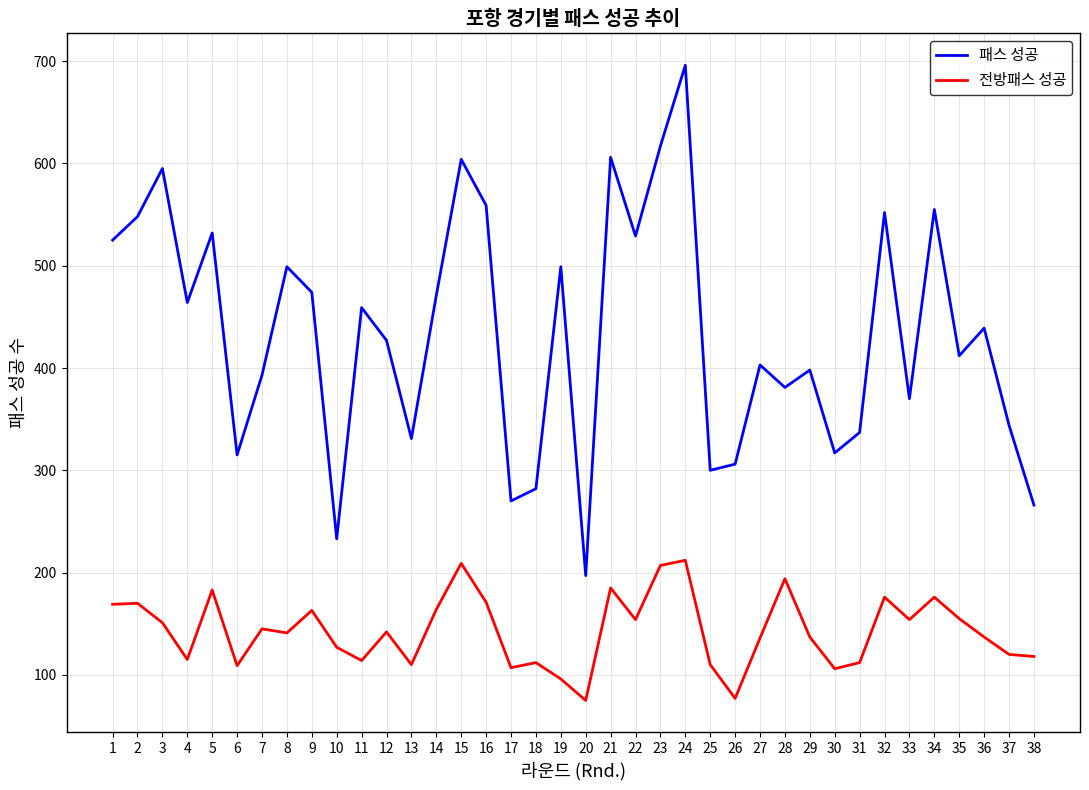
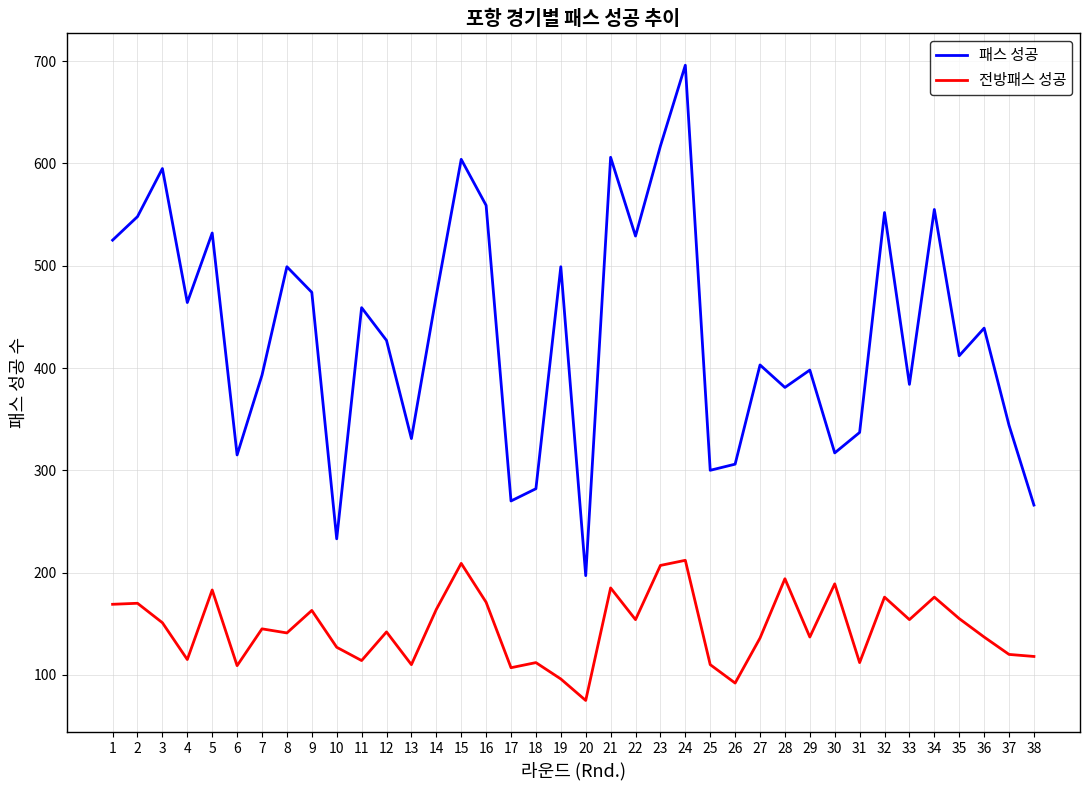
전방패스 성공, 26: 77 -> 92
전방패스 성공, 30: 106 -> 189
패스 성공, 33: 370 -> 384
